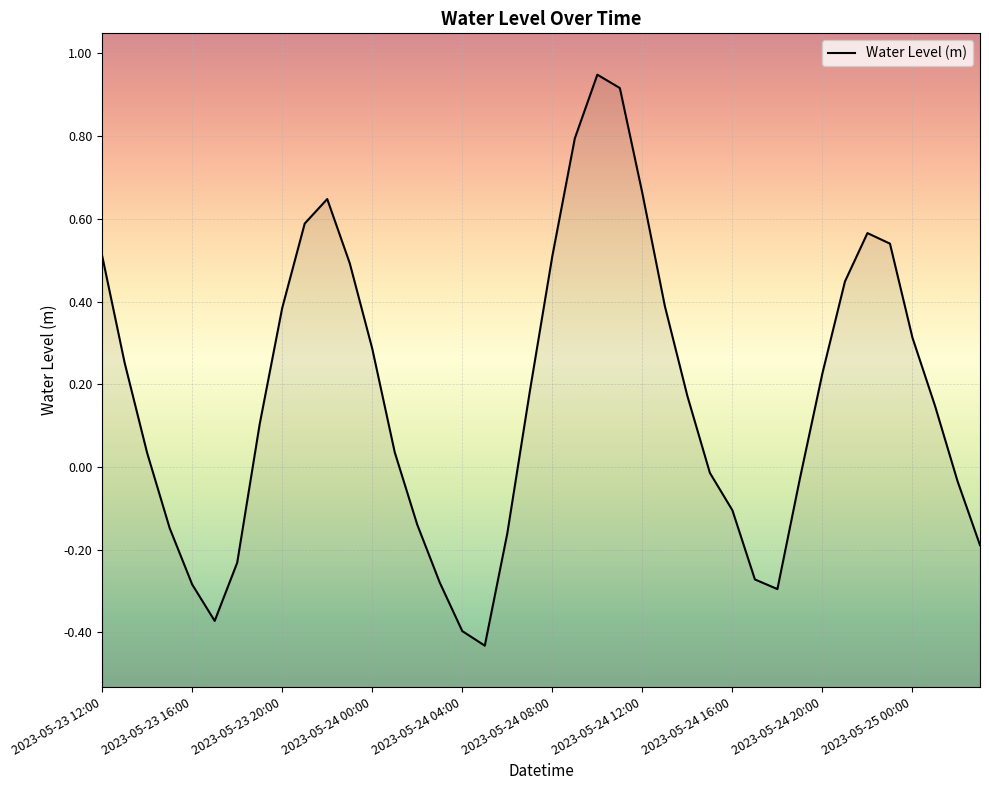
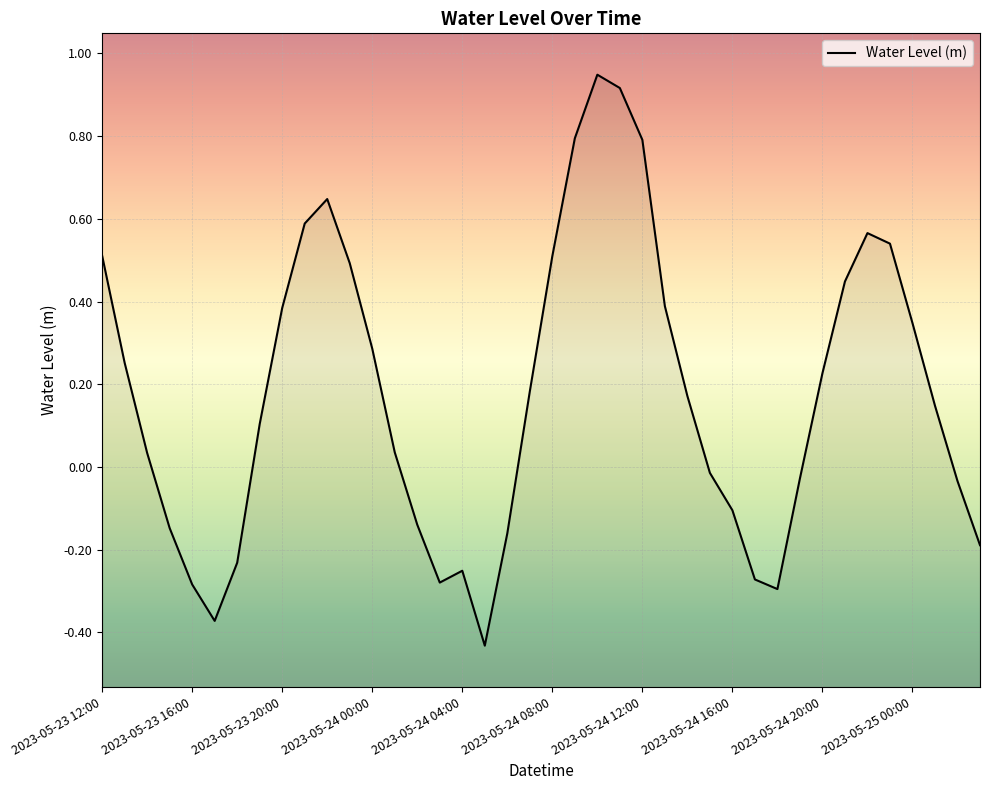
2023-05-24 04:00: -0.40 -> -0.25
2023-05-24 12:00: 0.66 -> 0.79
2023-05-25 00:00: 0.31 -> 0.35
